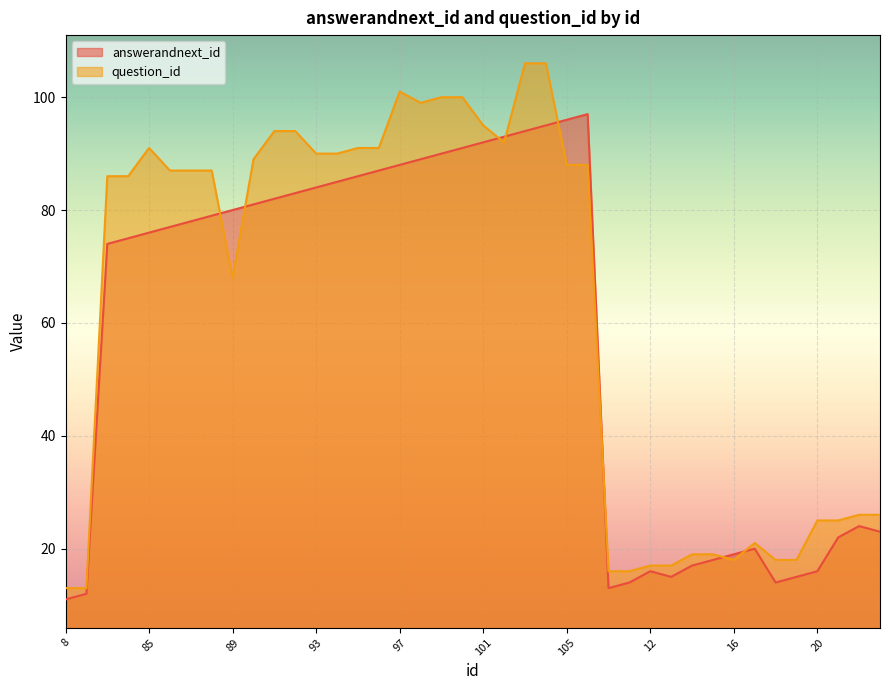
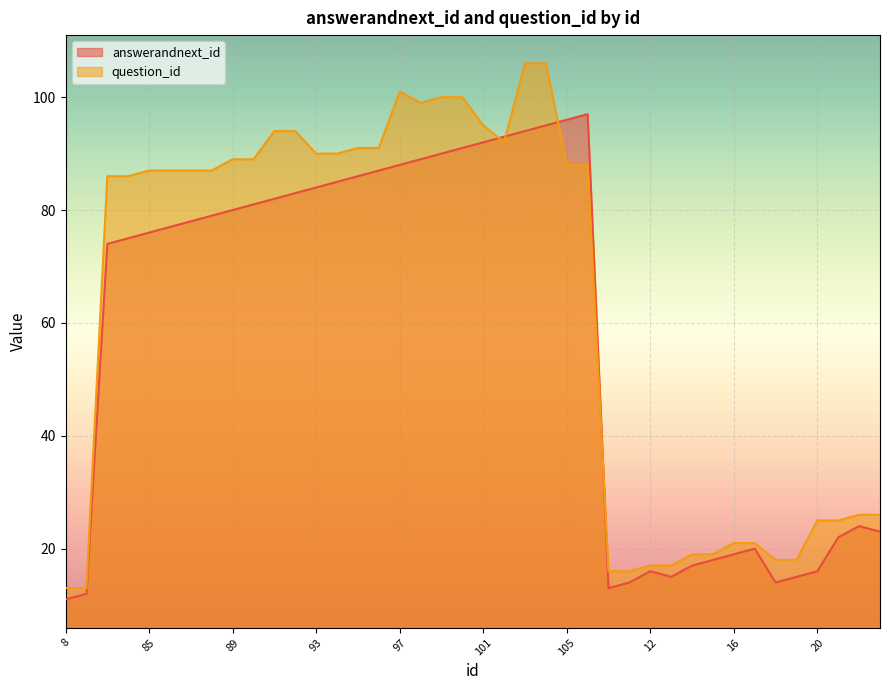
question_id, 85: 91 -> 87
question_id, 89: 68 -> 89
question_id, 16: 18 -> 21
